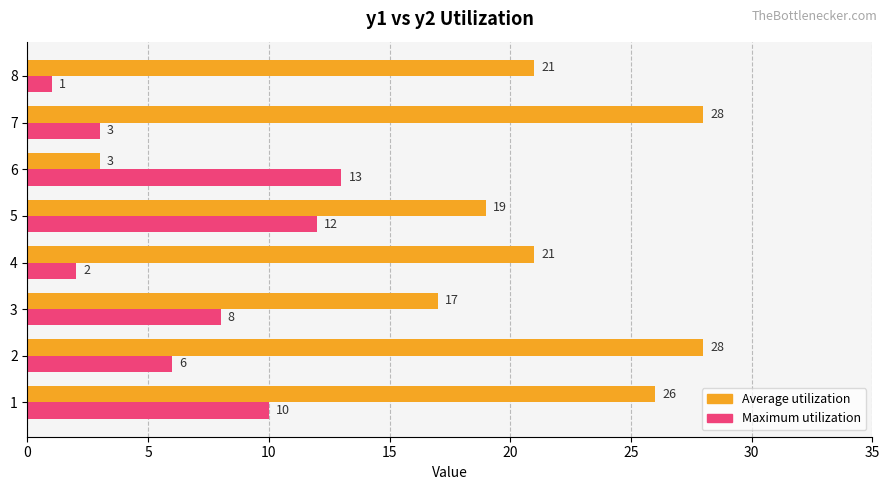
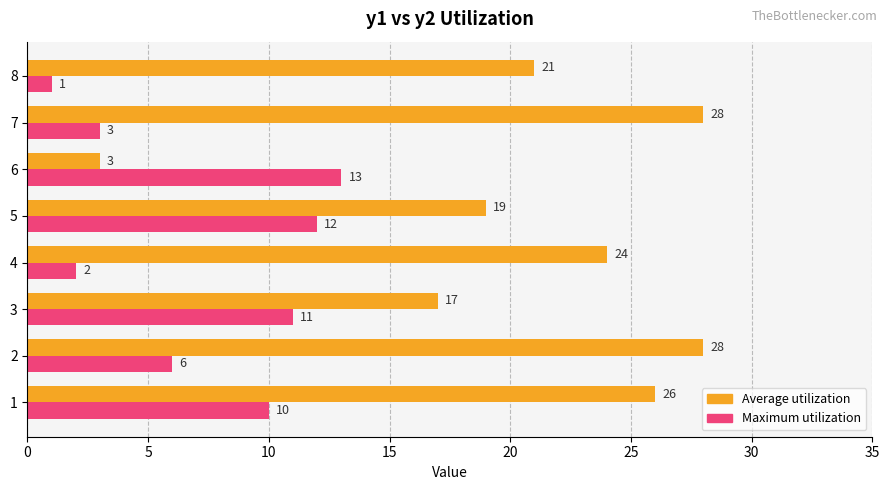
Average utilization, 4: 21 -> 24
Maximum utilization, 3: 8 -> 11
